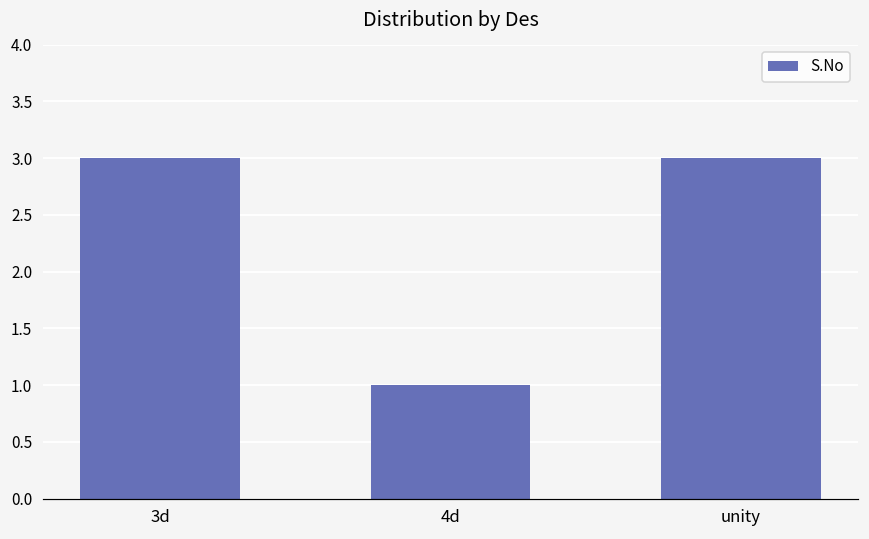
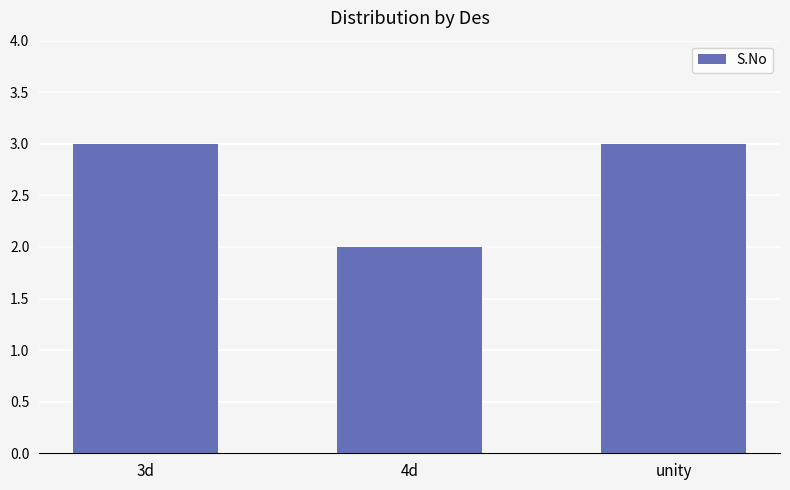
4d: 1 -> 2
